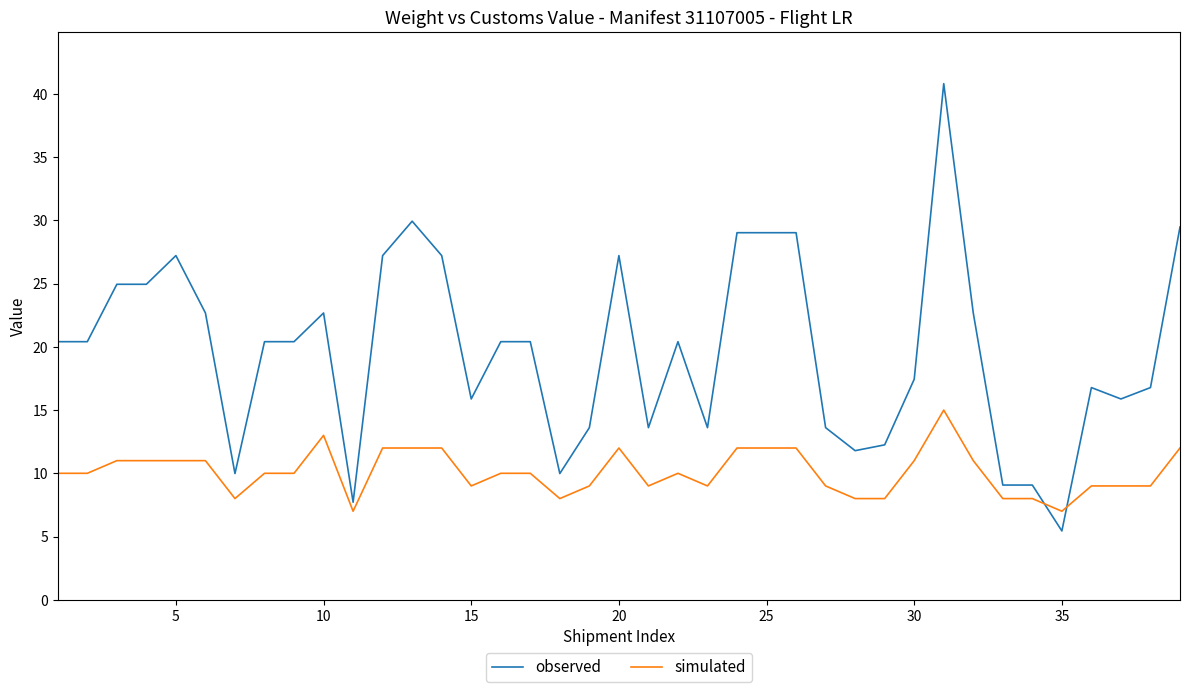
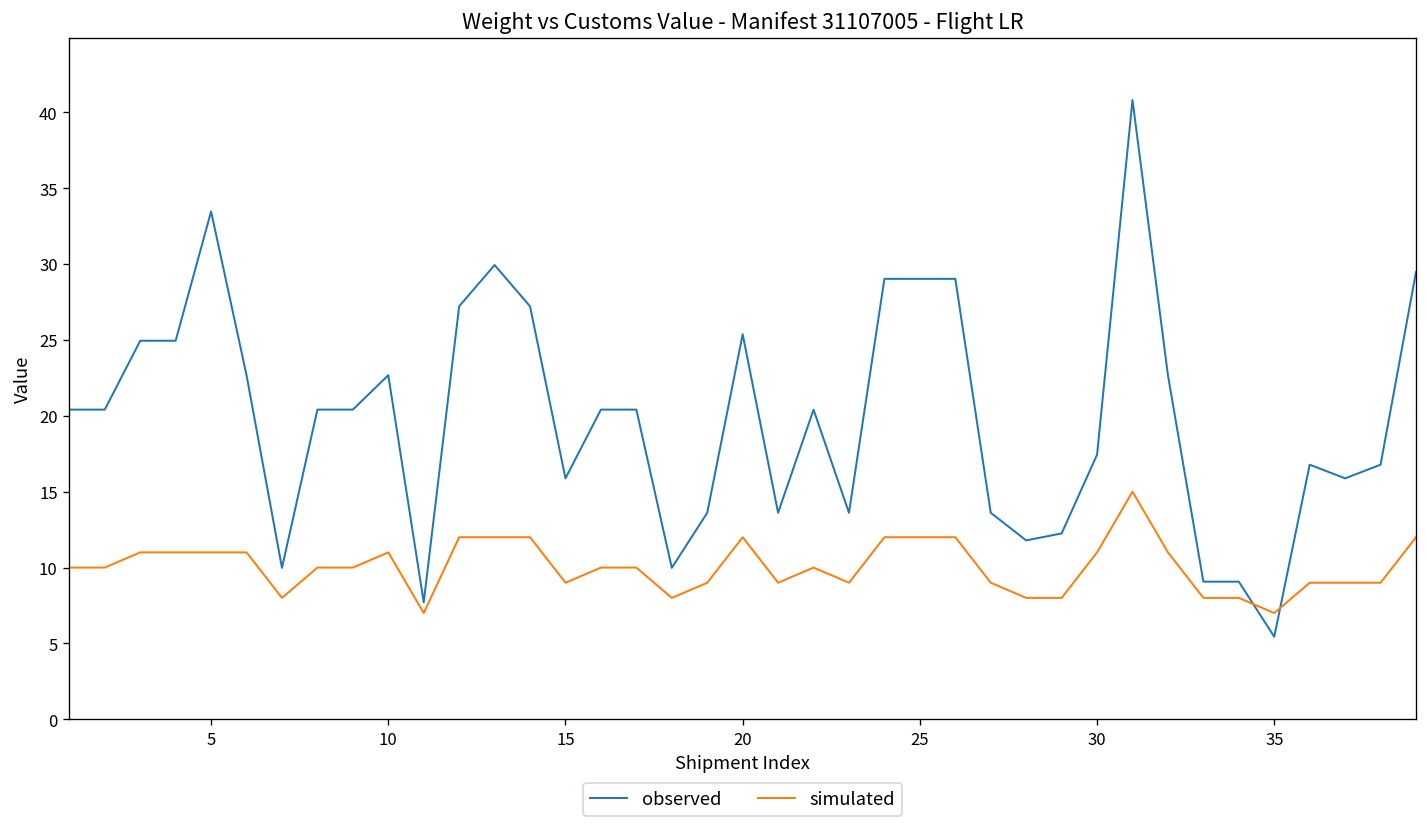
observed, 5: 27.2 -> 33.5
simulated, 10: 13 -> 11
observed, 20: 27.2 -> 25.4
